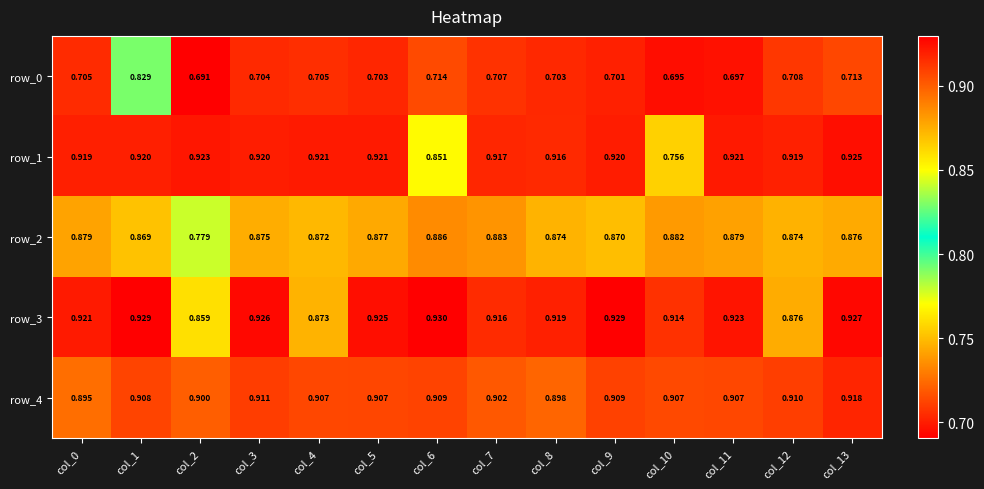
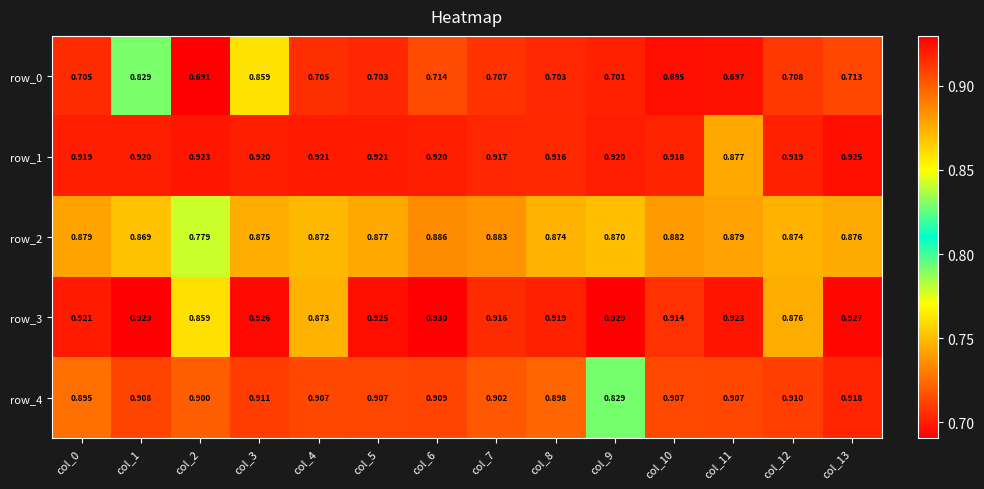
row_0, col_3: 0.704 -> 0.859
row_1, col_6: 0.851 -> 0.920
row_1, col_10: 0.756 -> 0.918
row_1, col_11: 0.921 -> 0.877
row_4, col_9: 0.909 -> 0.829
